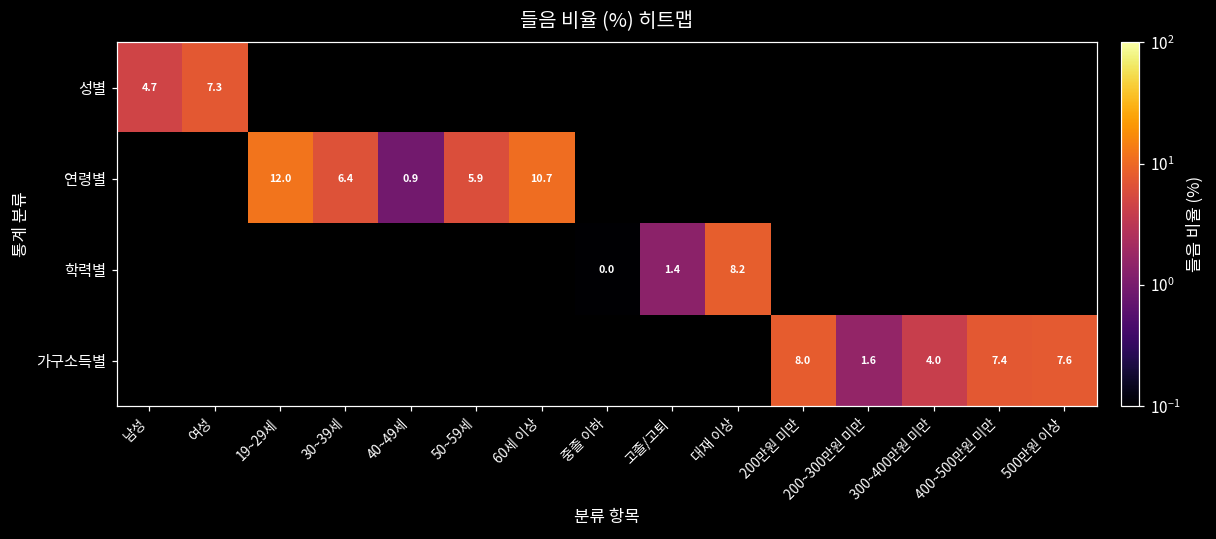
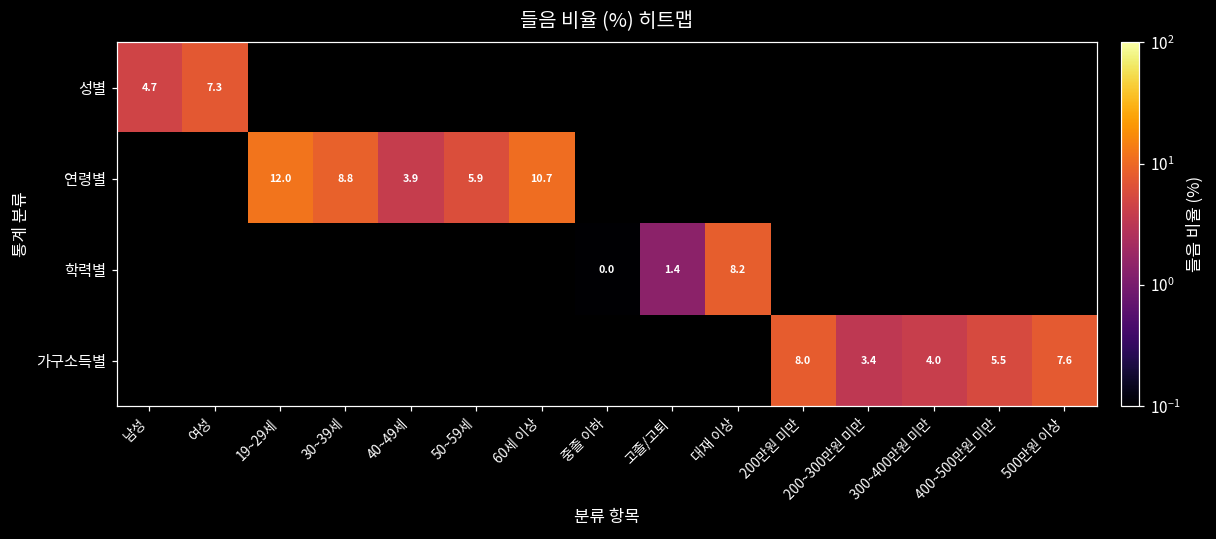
연령별, 30~39세: 6.4 -> 8.8
연령별, 40~49세: 0.9 -> 3.9
가구소득별, 200~300만원 미만: 1.6 -> 3.4
가구소득별, 400~500만원 미만: 7.4 -> 5.5
